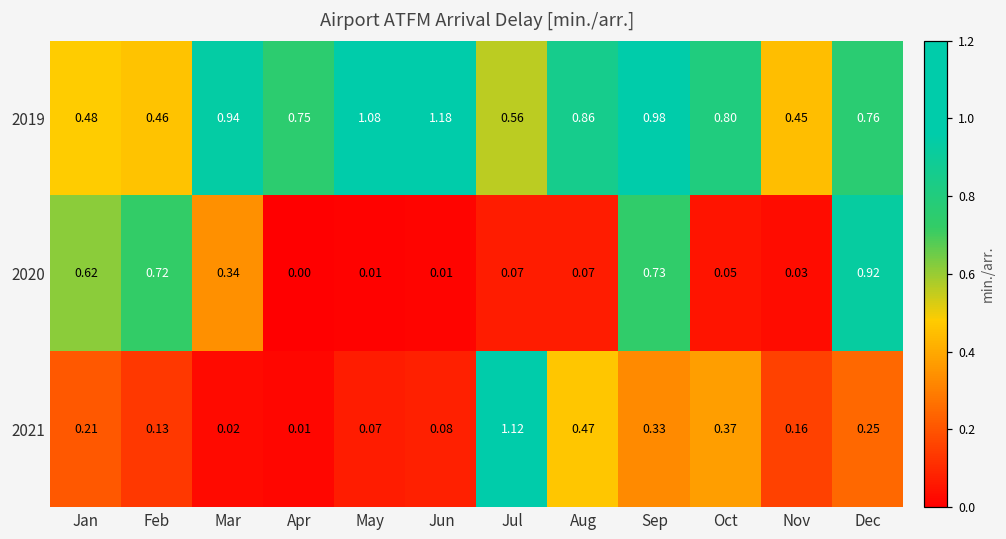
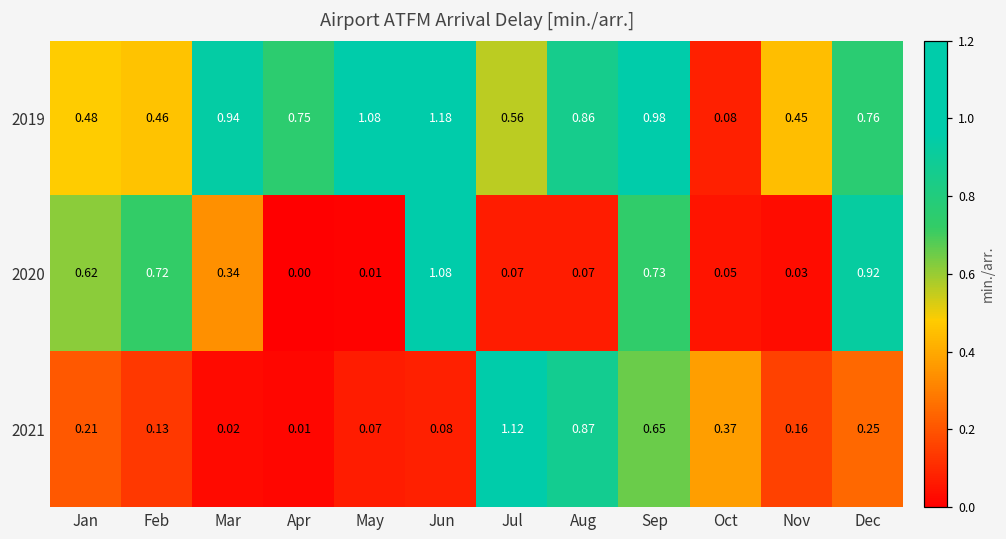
2019, Oct: 0.80 -> 0.08
2020, Jun: 0.01 -> 1.08
2021, Aug: 0.47 -> 0.87
2021, Sep: 0.33 -> 0.65
